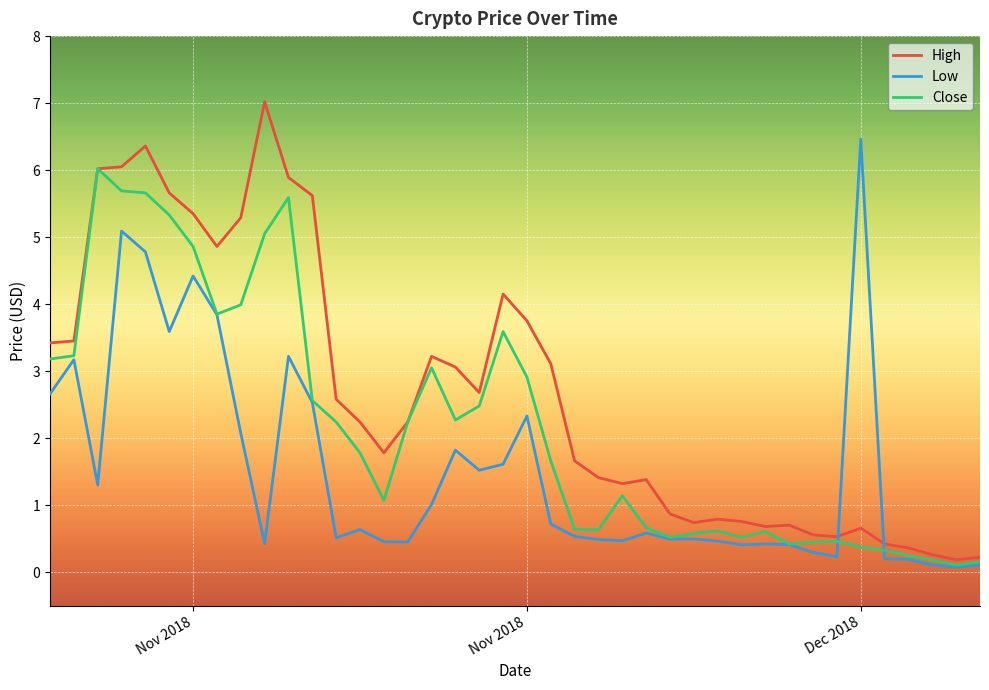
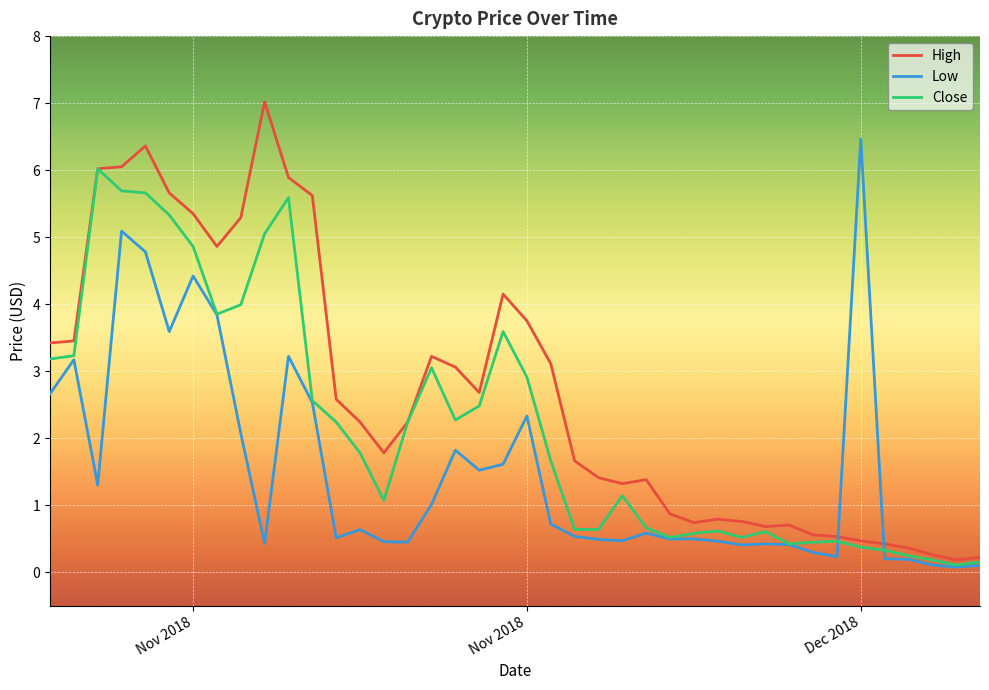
High, Dec 2018: 0.7 -> 0.5
